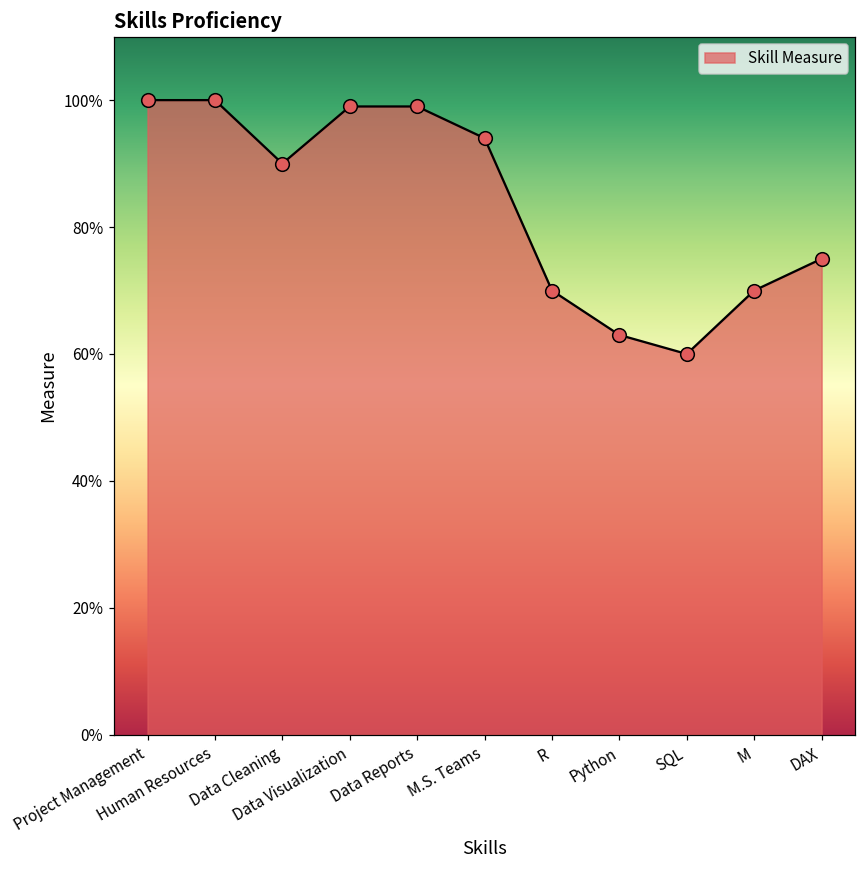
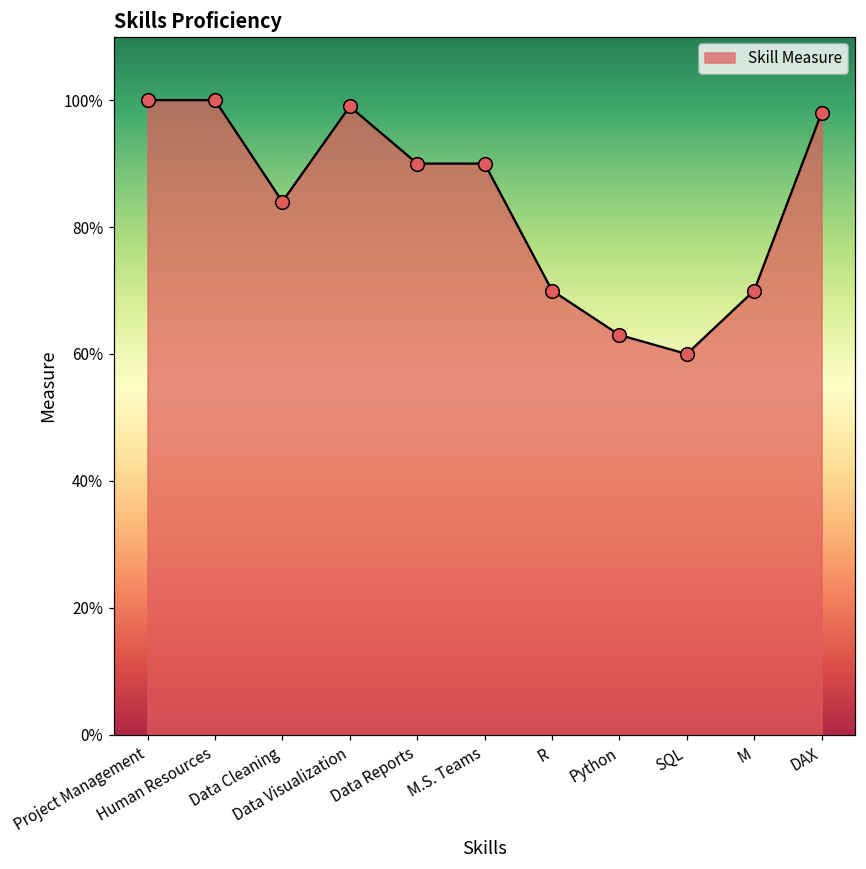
Data Cleaning: 90% -> 84%
Data Reports: 99% -> 90%
M.S. Teams: 94% -> 90%
DAX: 75% -> 98%
